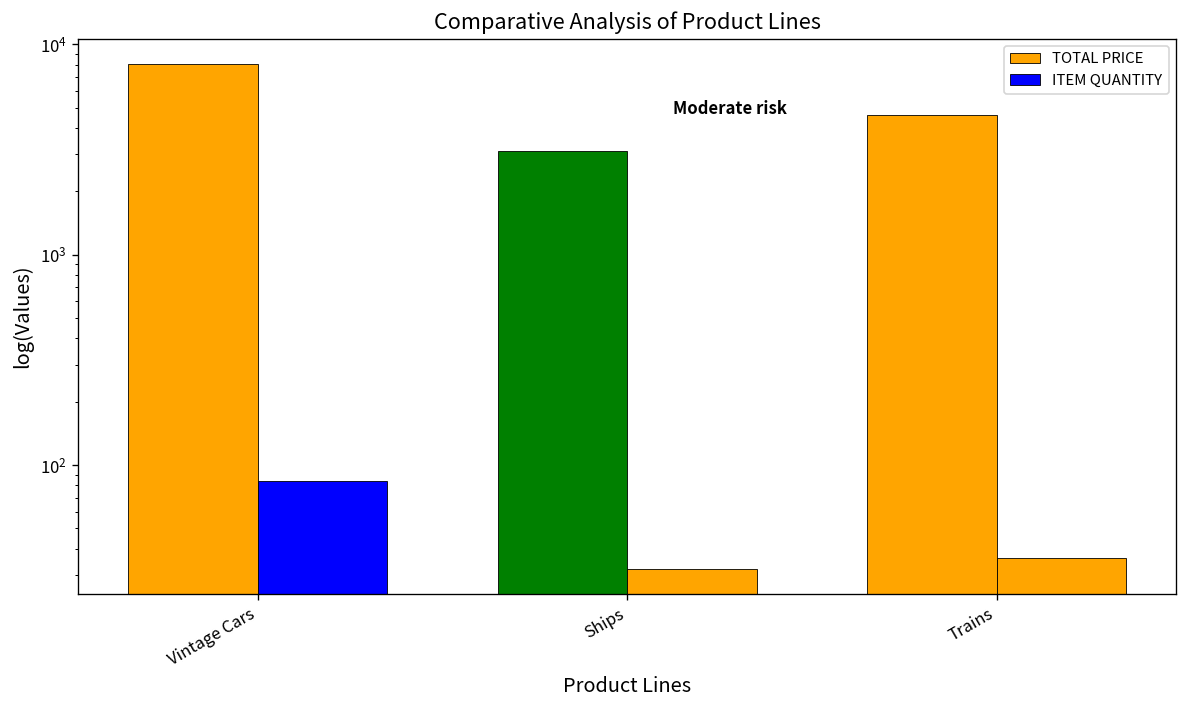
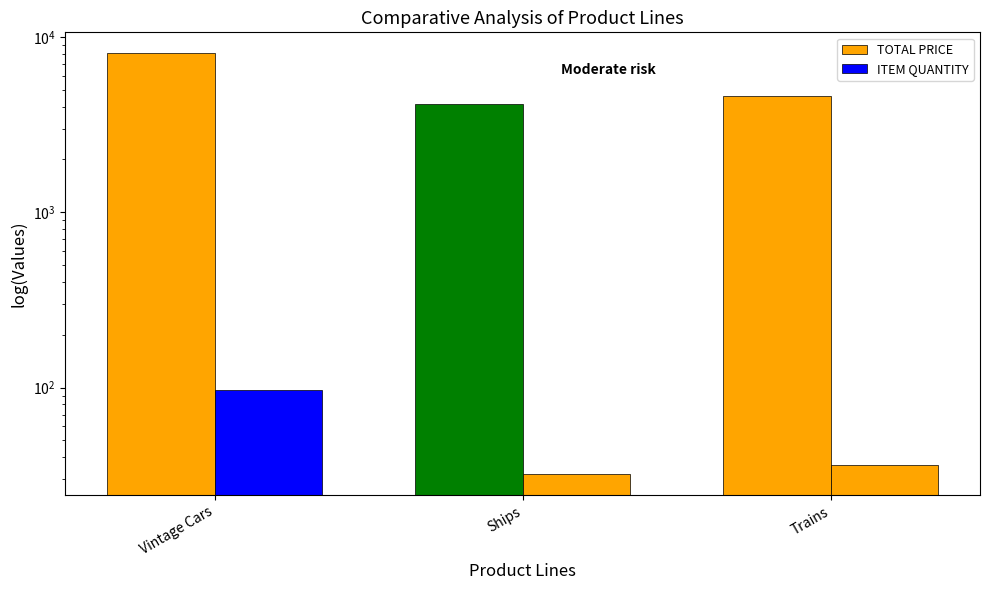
ITEM QUANTITY, Vintage Cars: 80 -> 100
TOTAL PRICE, Ships: 3100 -> 4100
